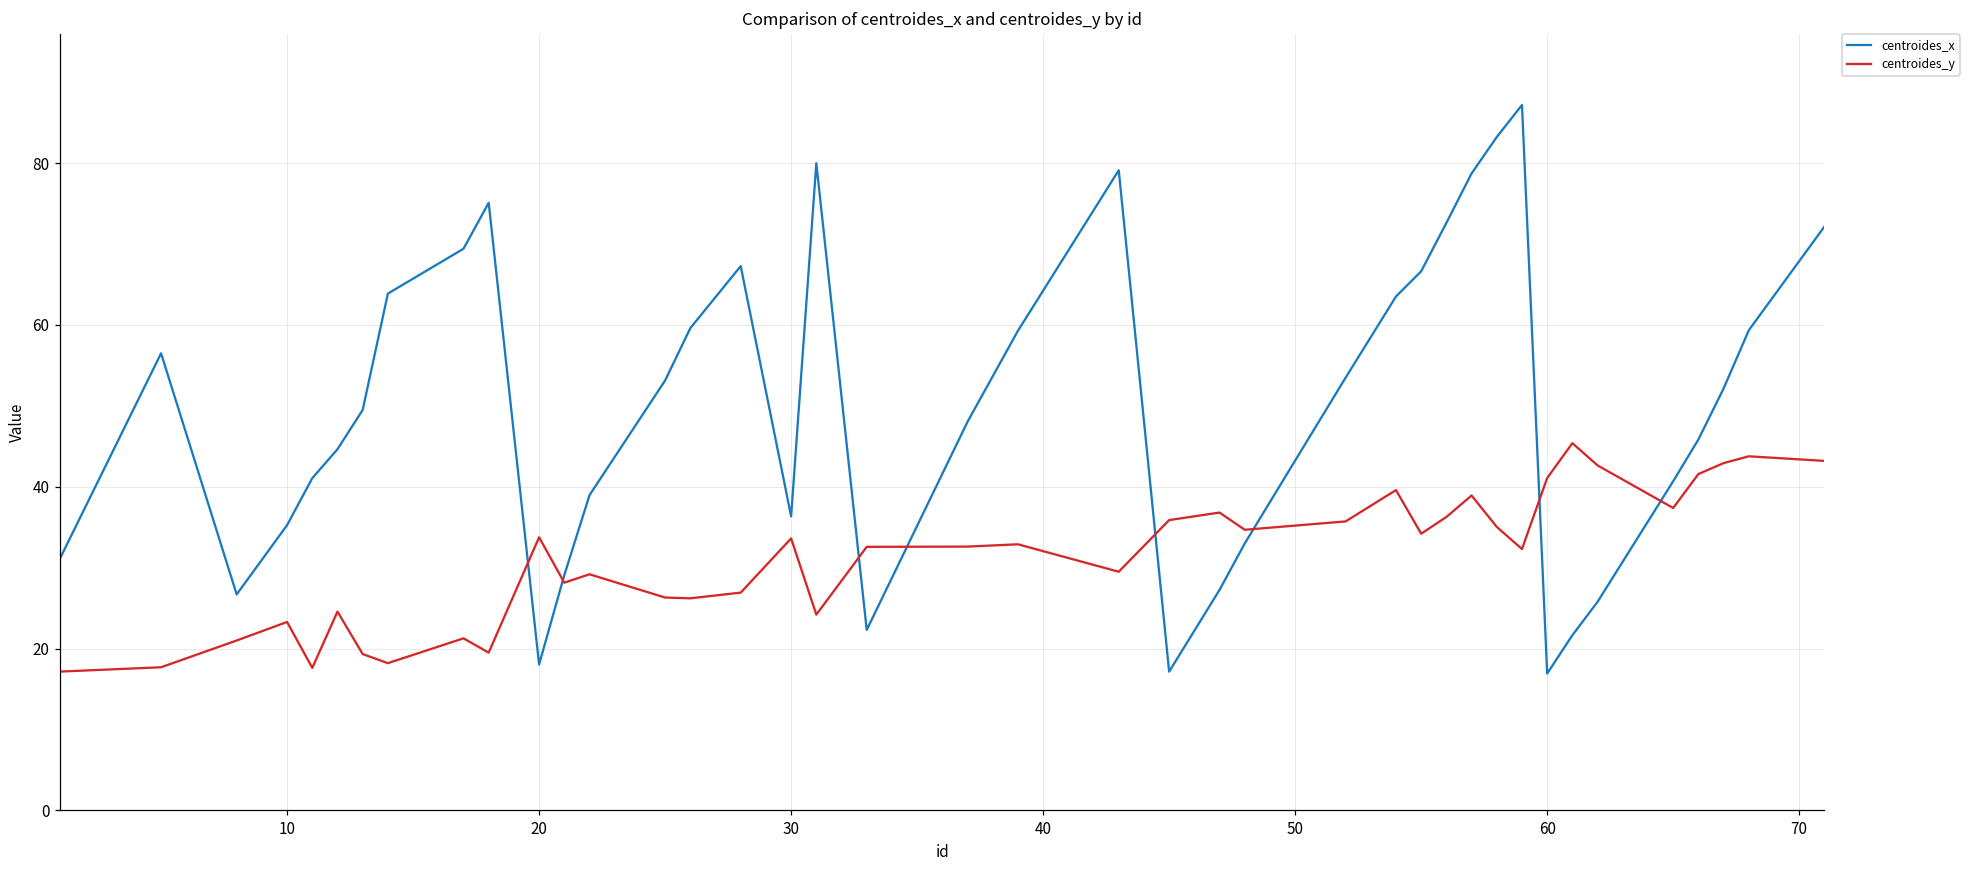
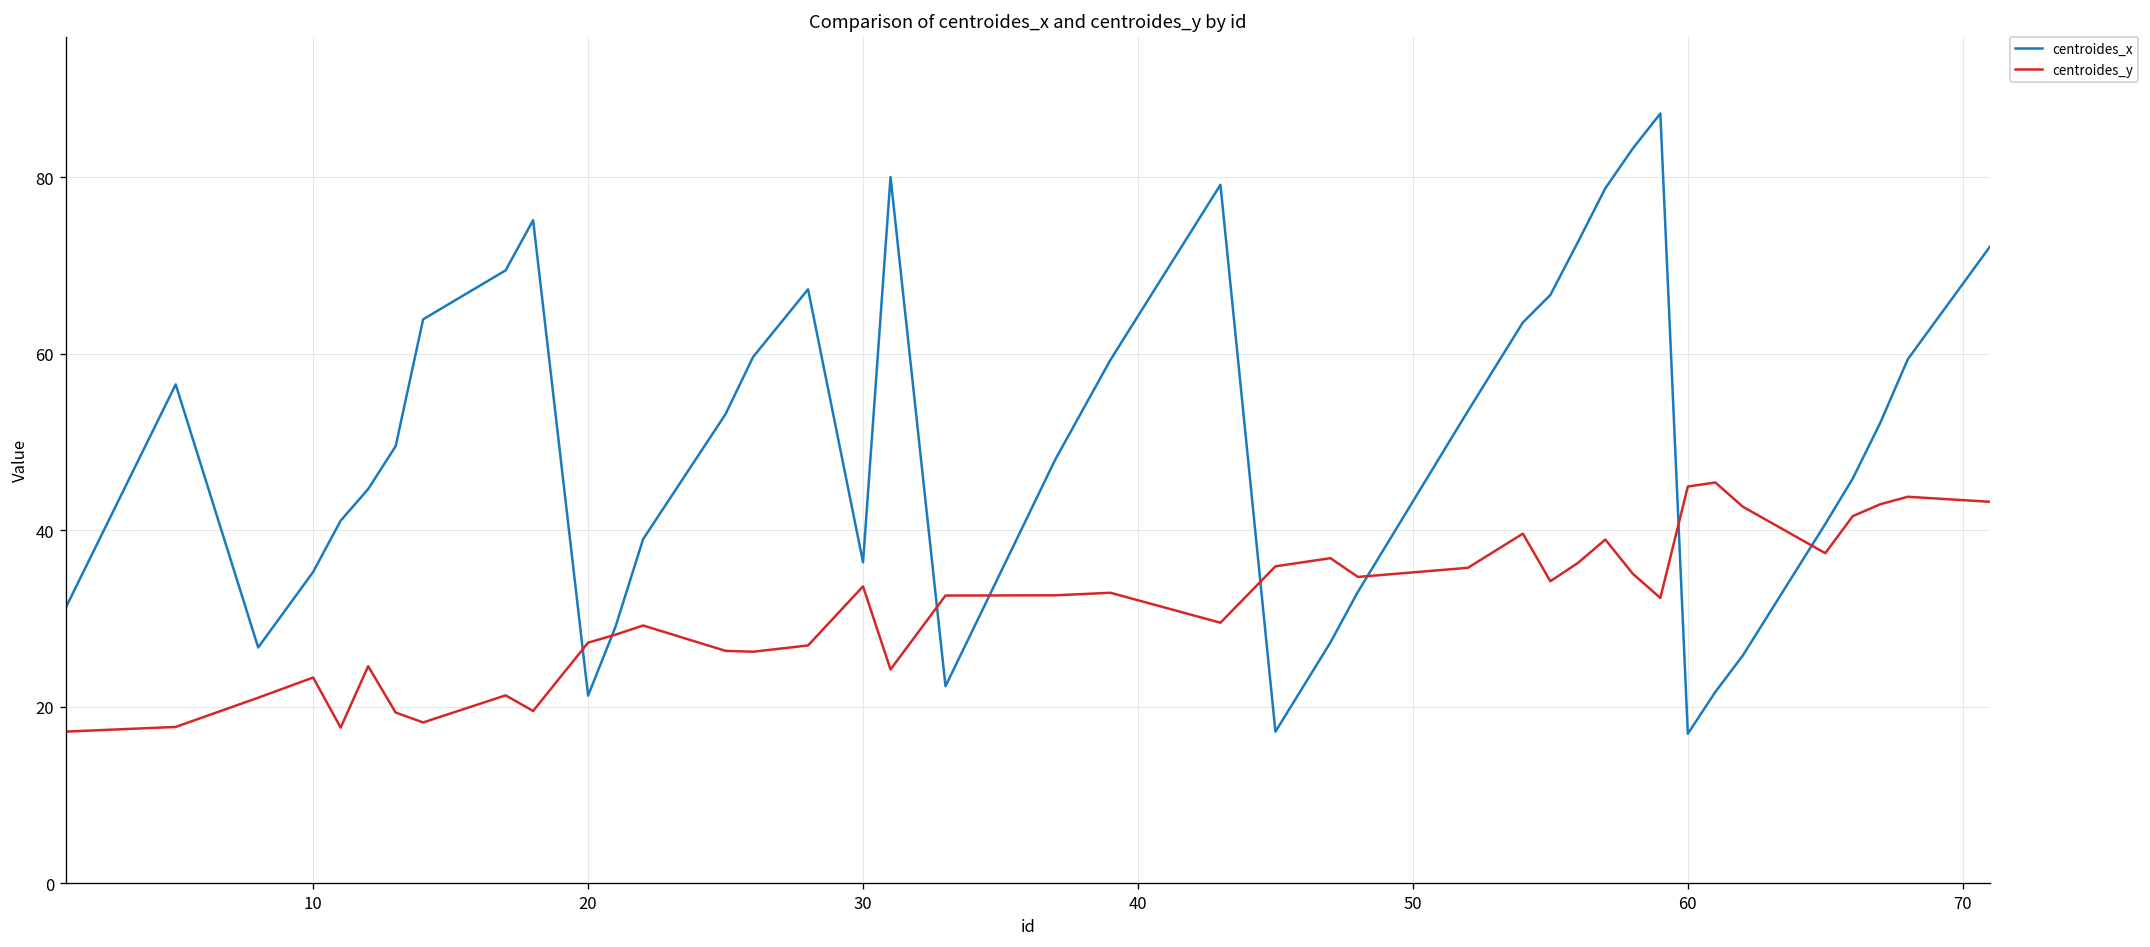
centroides_x, 20: 18 -> 21
centroides_y, 20: 34 -> 27
centroides_y, 60: 41 -> 45
